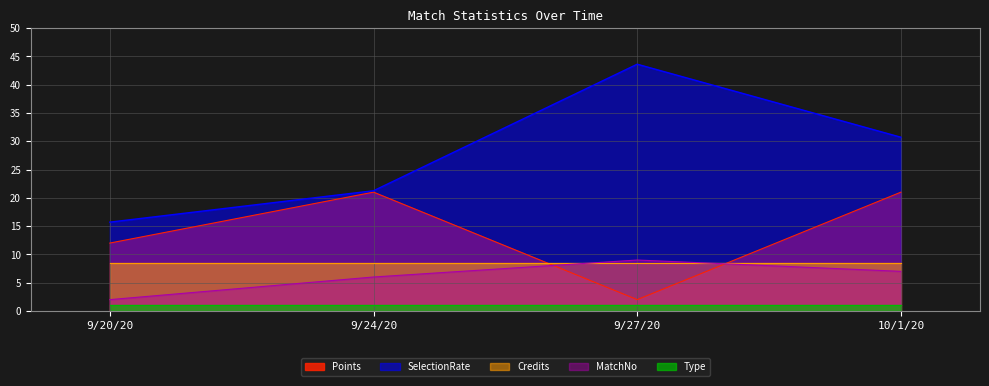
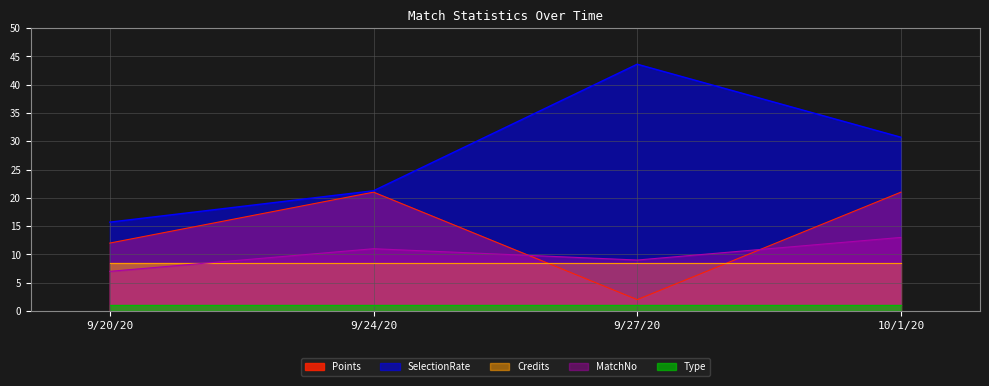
MatchNo, 9/20/20: 2 -> 7
MatchNo, 9/24/20: 6 -> 11
MatchNo, 10/1/20: 7 -> 13
